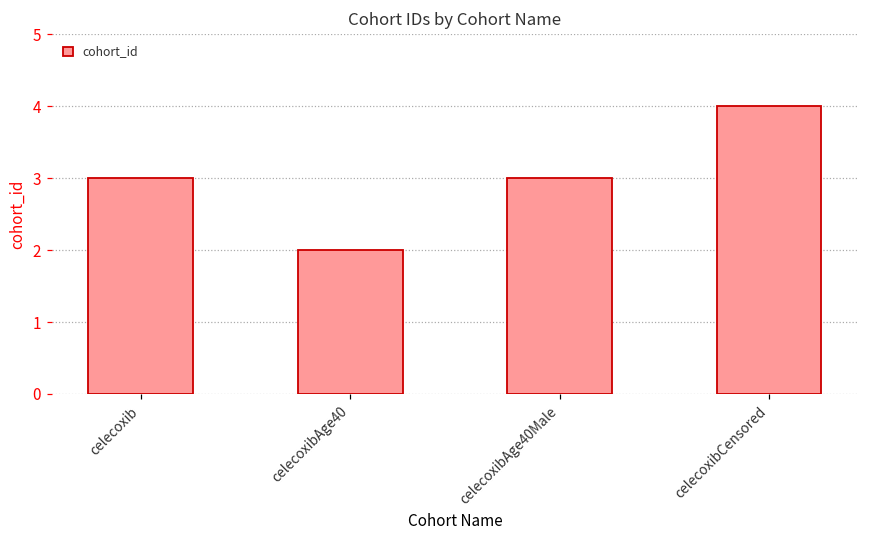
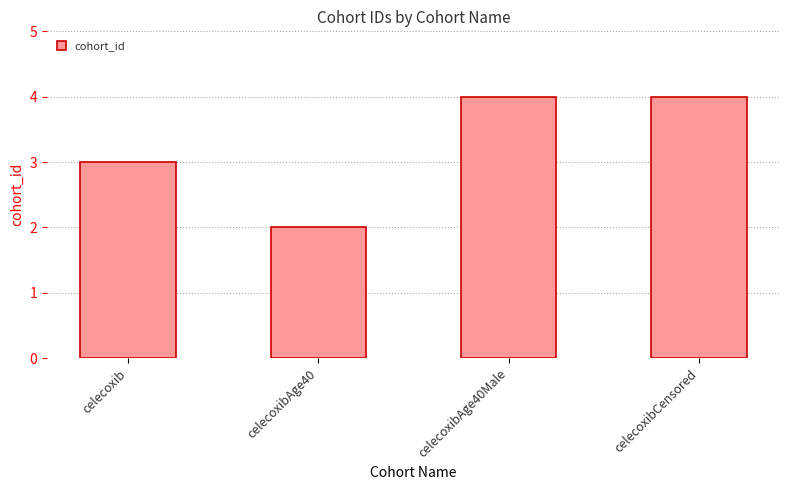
celecoxibAge40Male: 3 -> 4
